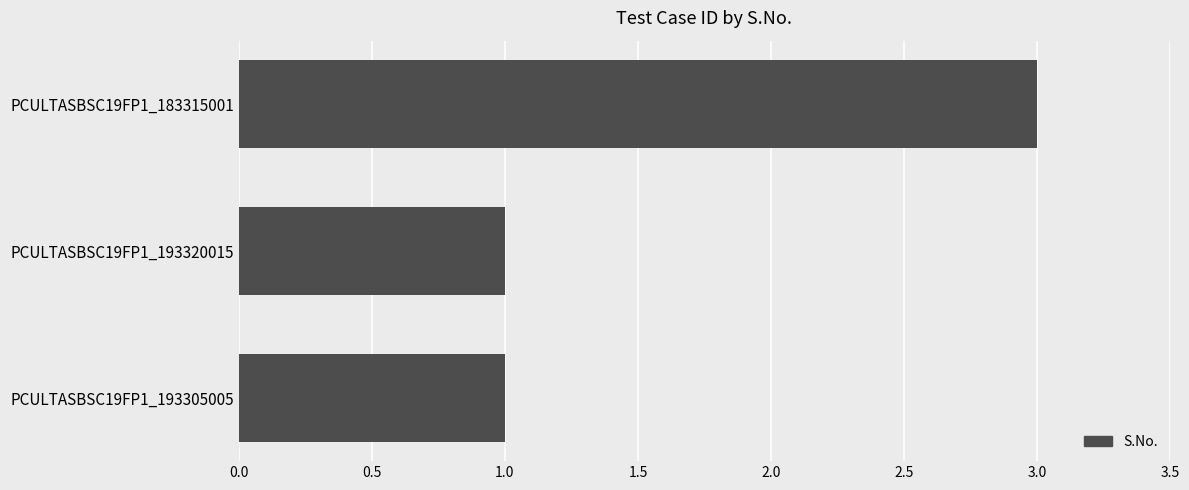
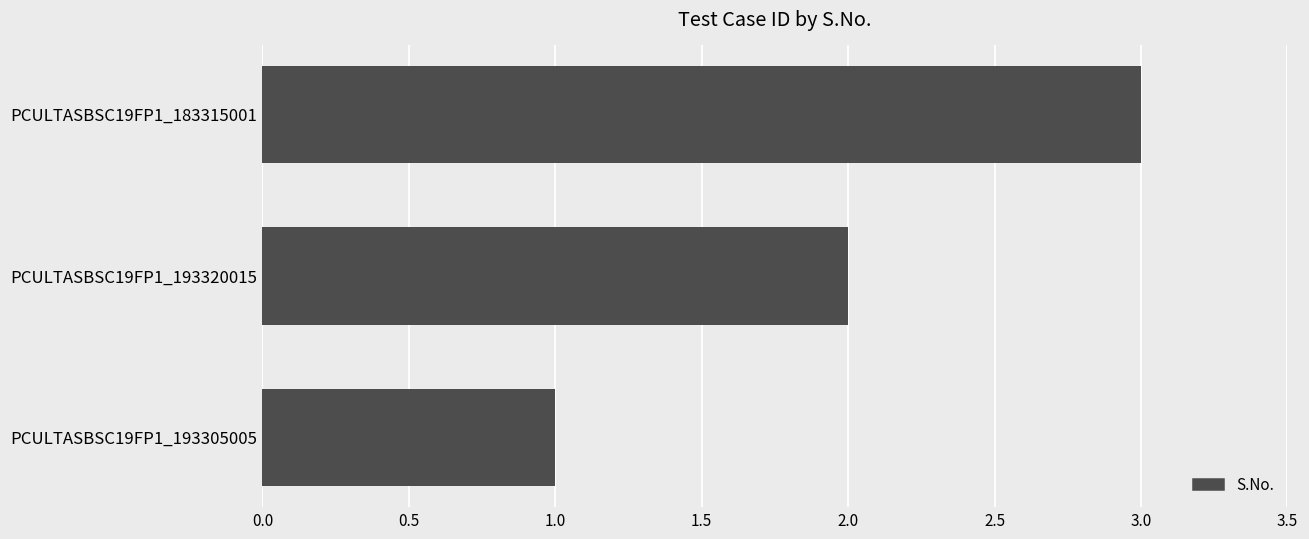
PCULTASBSC19FP1_193320015: 1 -> 2
